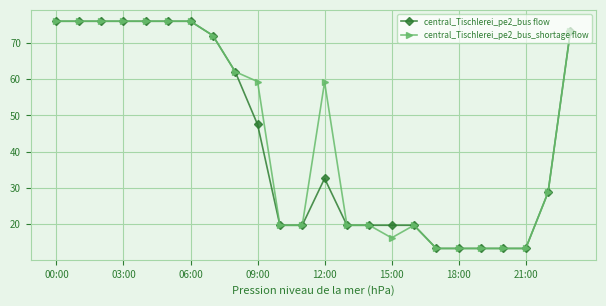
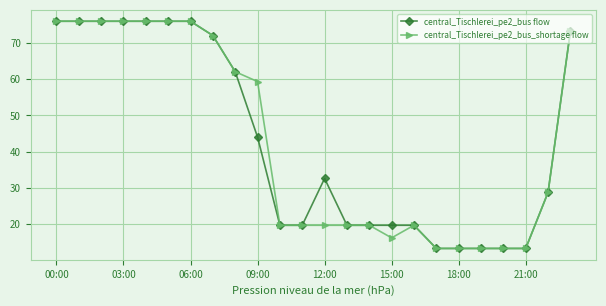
central_Tischlerei_pe2_bus flow, 09:00: 48 -> 44
central_Tischlerei_pe2_bus_shortage flow, 12:00: 59 -> 20
